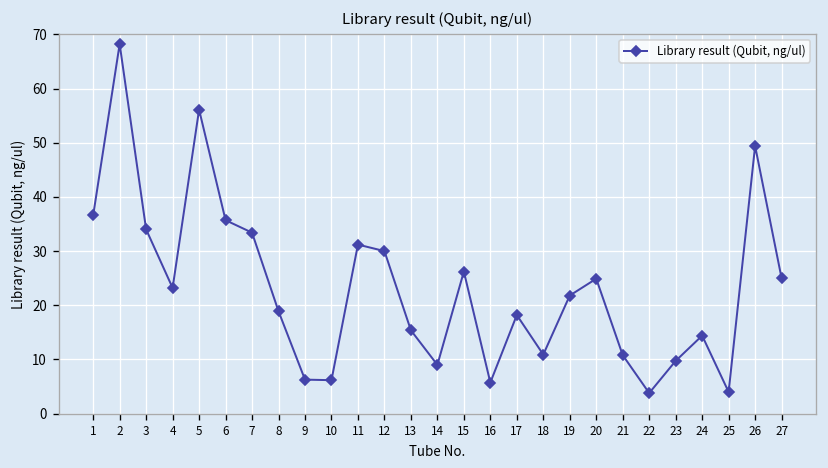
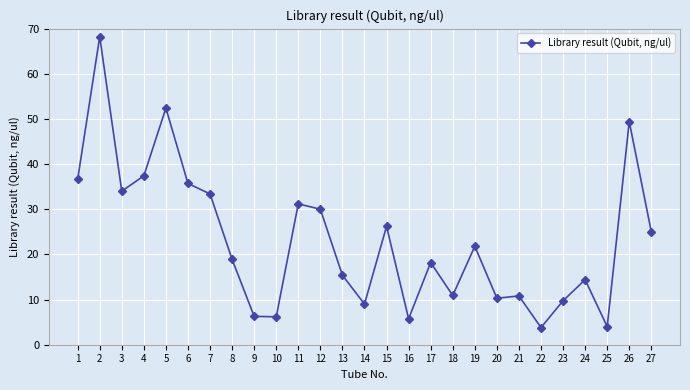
4: 23 -> 37
5: 56 -> 52
20: 25 -> 10
